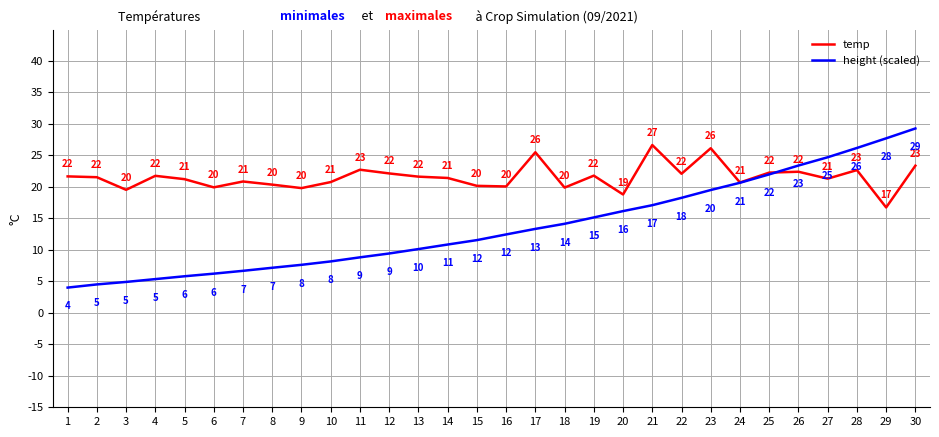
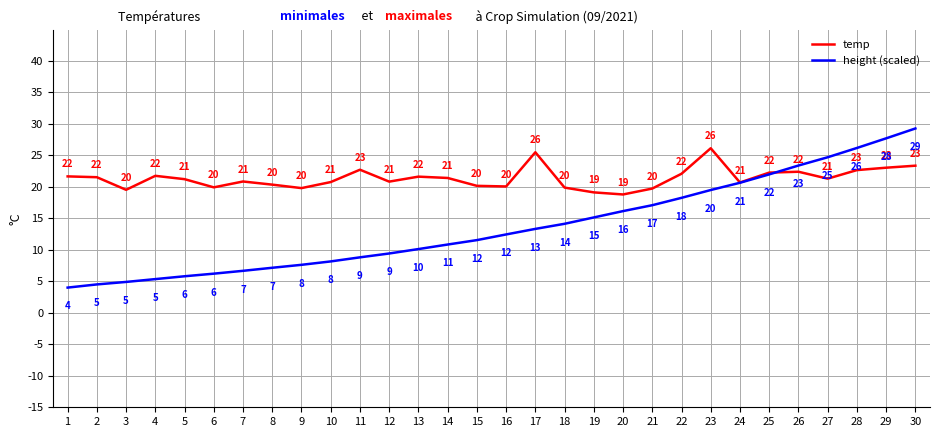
temp, 12: 22 -> 21
temp, 19: 22 -> 19
temp, 21: 27 -> 20
temp, 29: 17 -> 23
